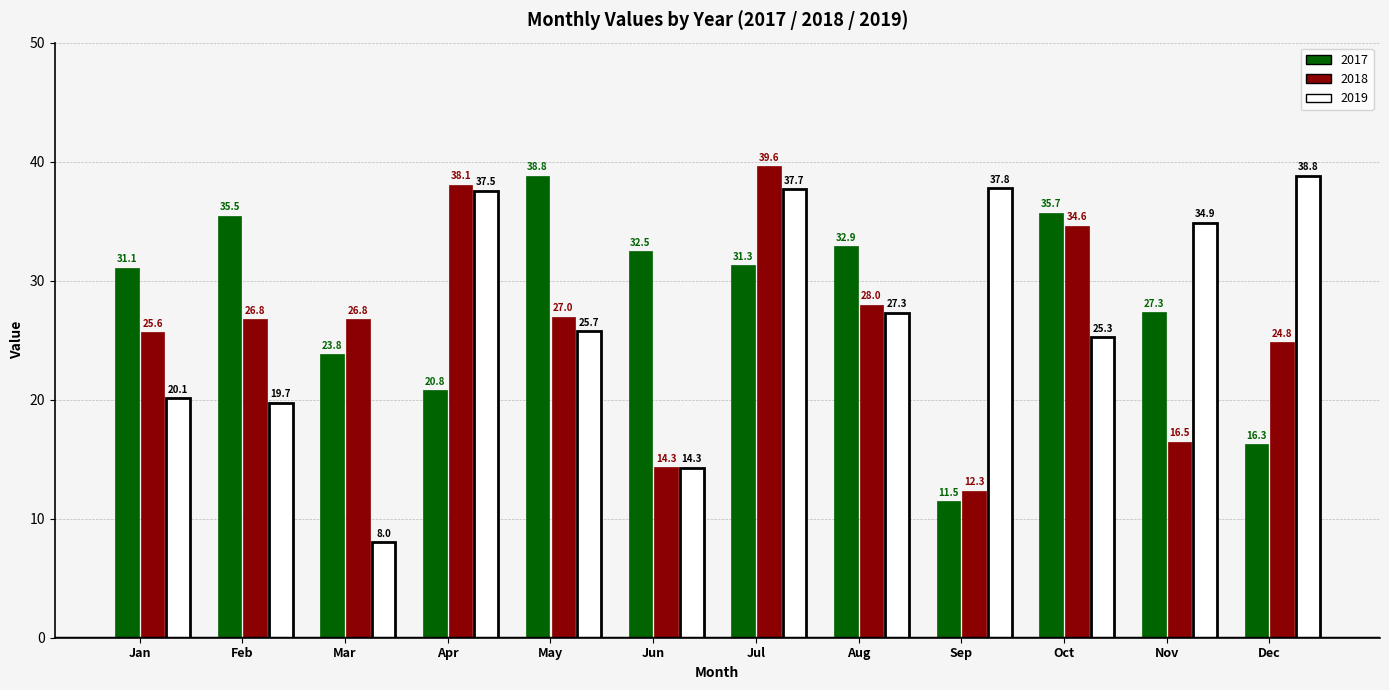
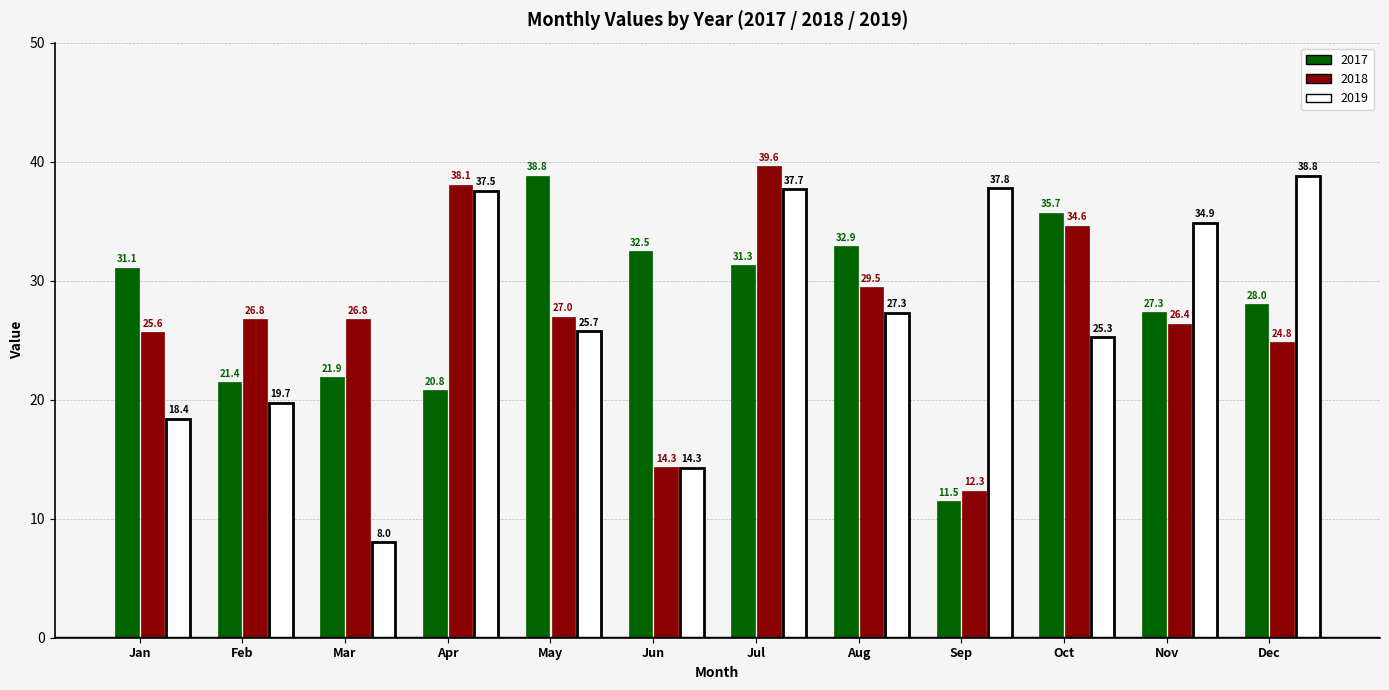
2019, Jan: 20.1 -> 18.4
2017, Feb: 35.5 -> 21.4
2017, Mar: 23.8 -> 21.9
2018, Aug: 28.0 -> 29.5
2018, Nov: 16.5 -> 26.4
2017, Dec: 16.3 -> 28.0
